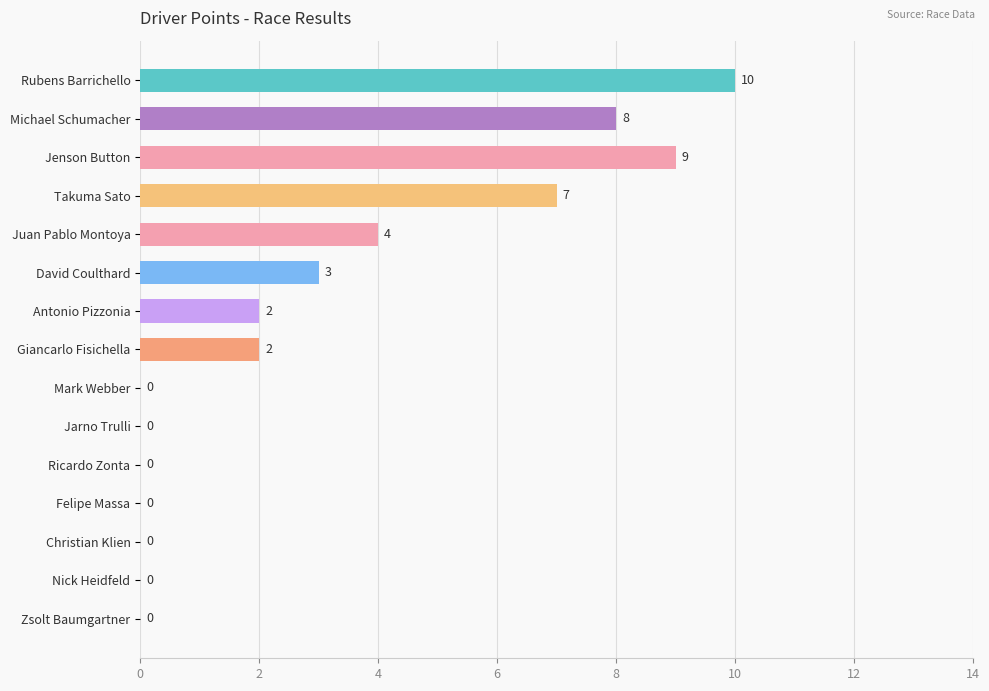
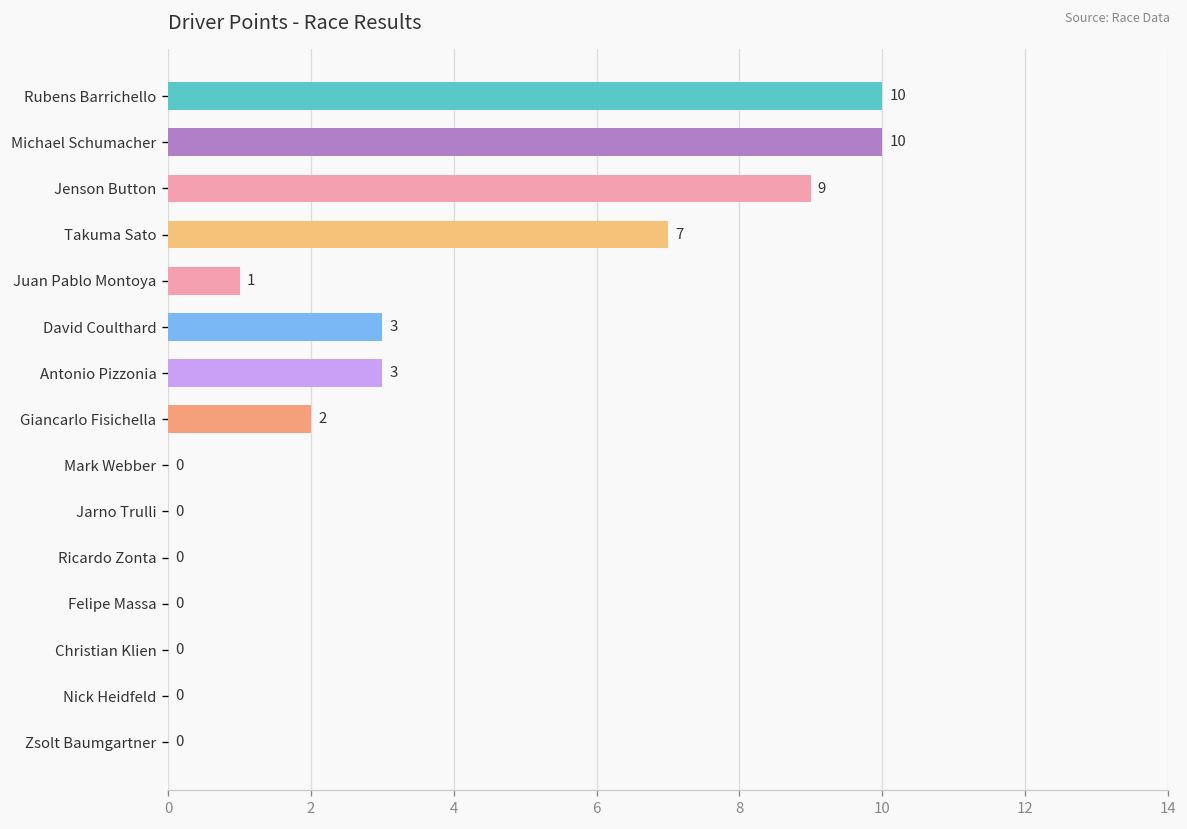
Michael Schumacher: 8 -> 10
Juan Pablo Montoya: 4 -> 1
Antonio Pizzonia: 2 -> 3
